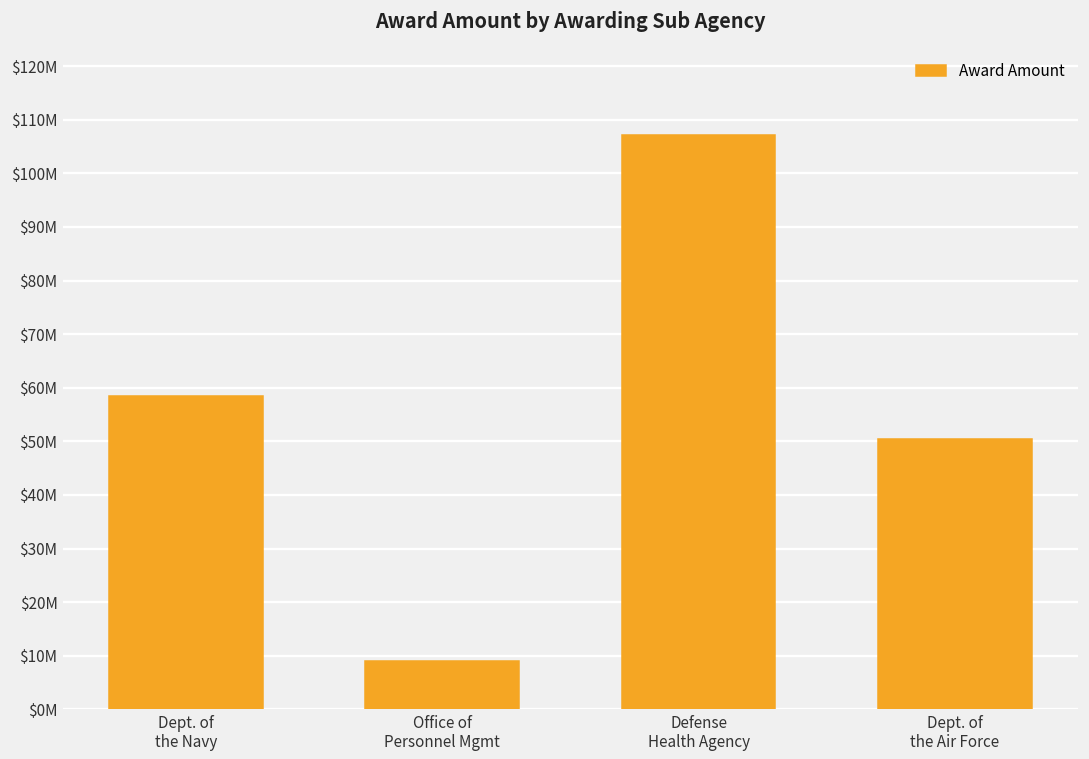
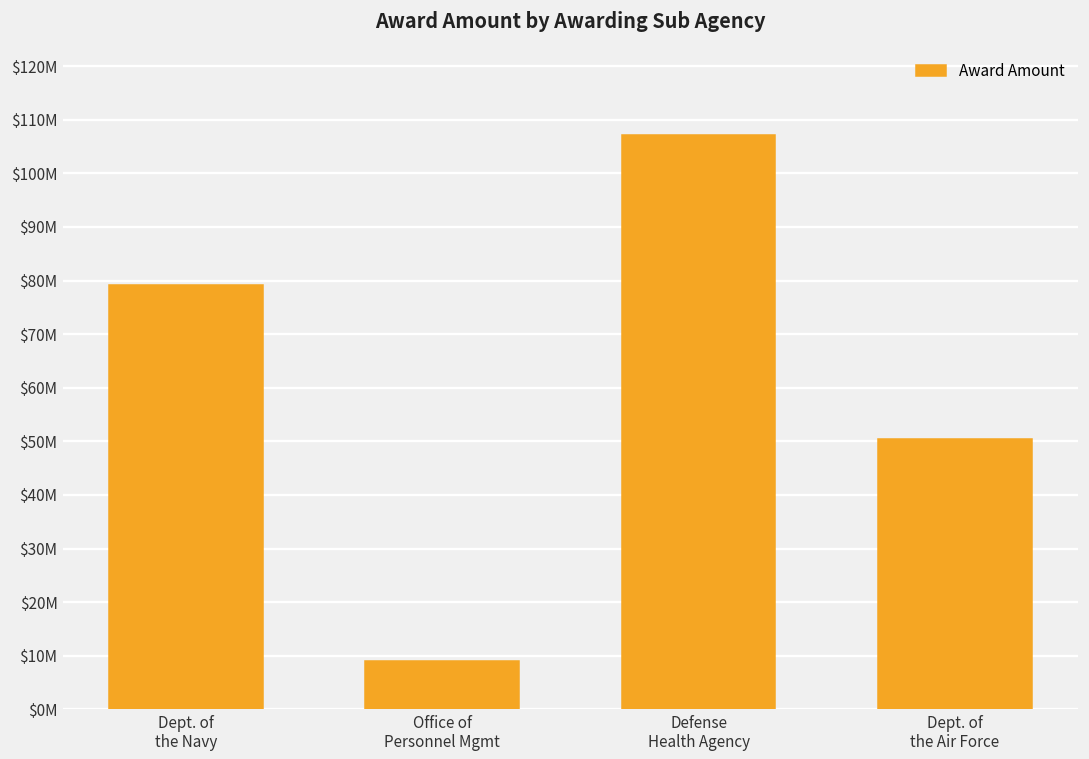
Dept. of the Navy: $58000000 -> $79000000
